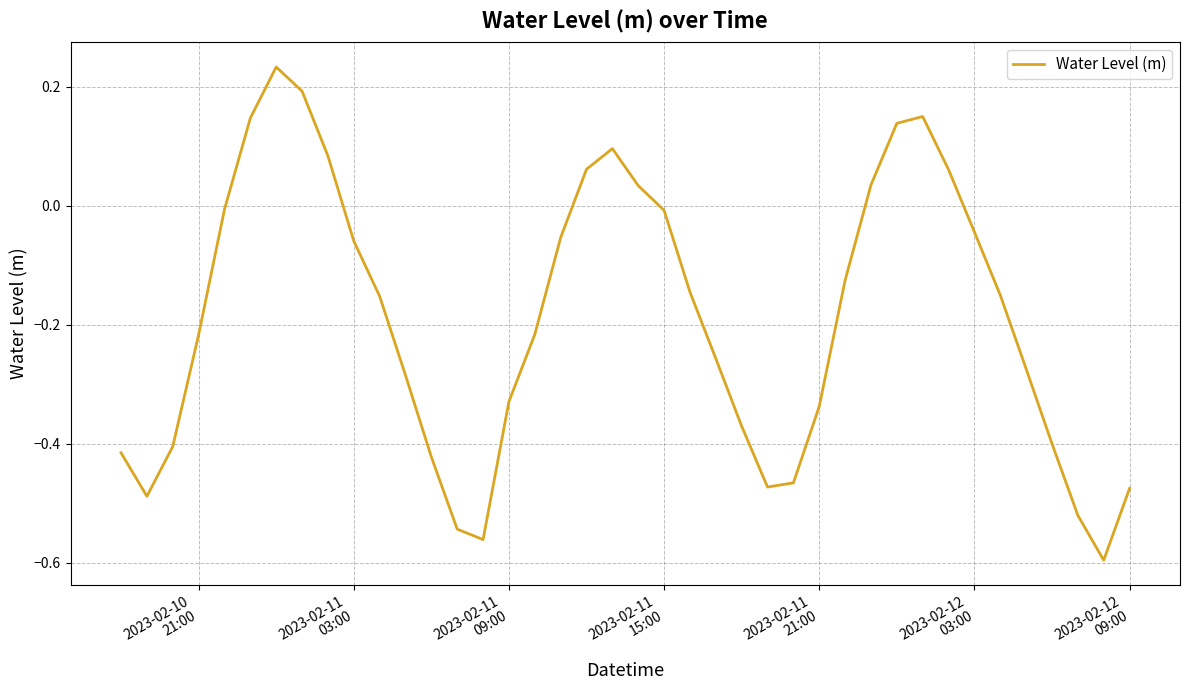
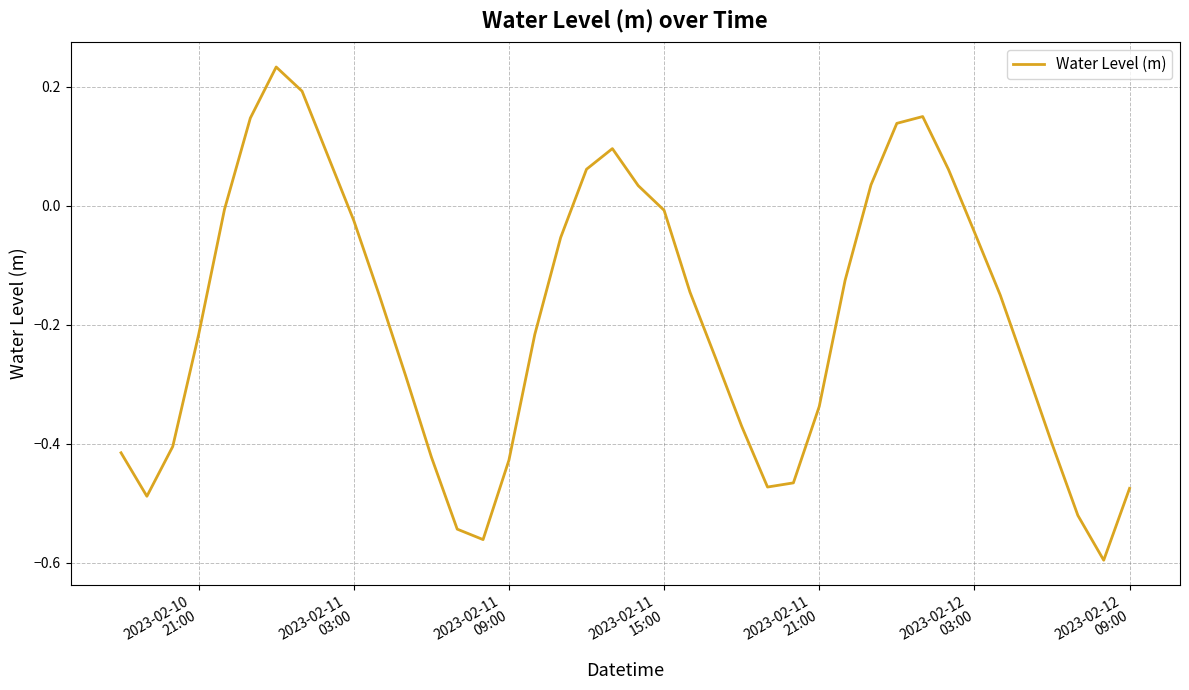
2023-02-11 03:00: -0.06 -> -0.02
2023-02-11 09:00: -0.33 -> -0.43
